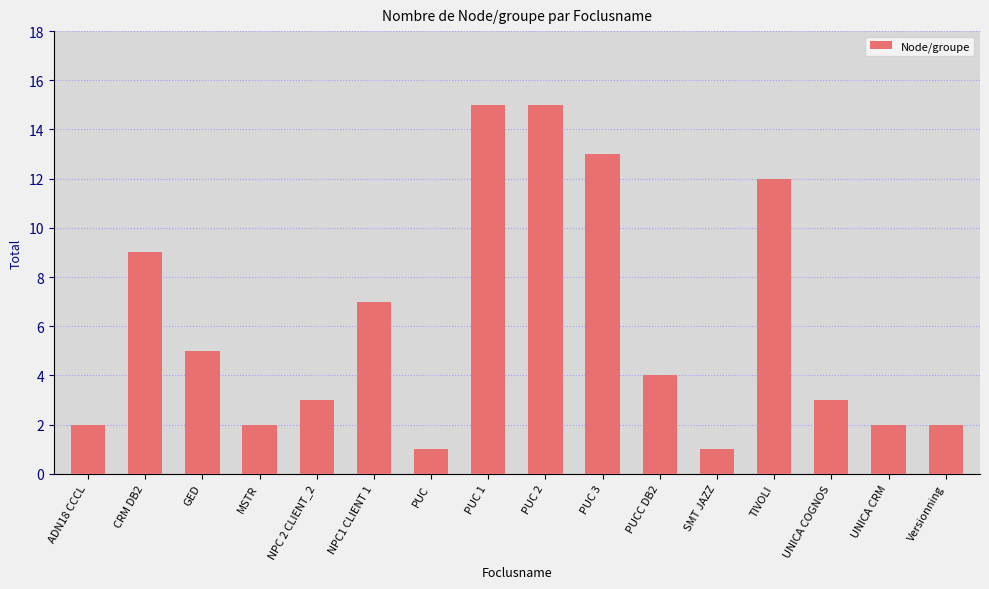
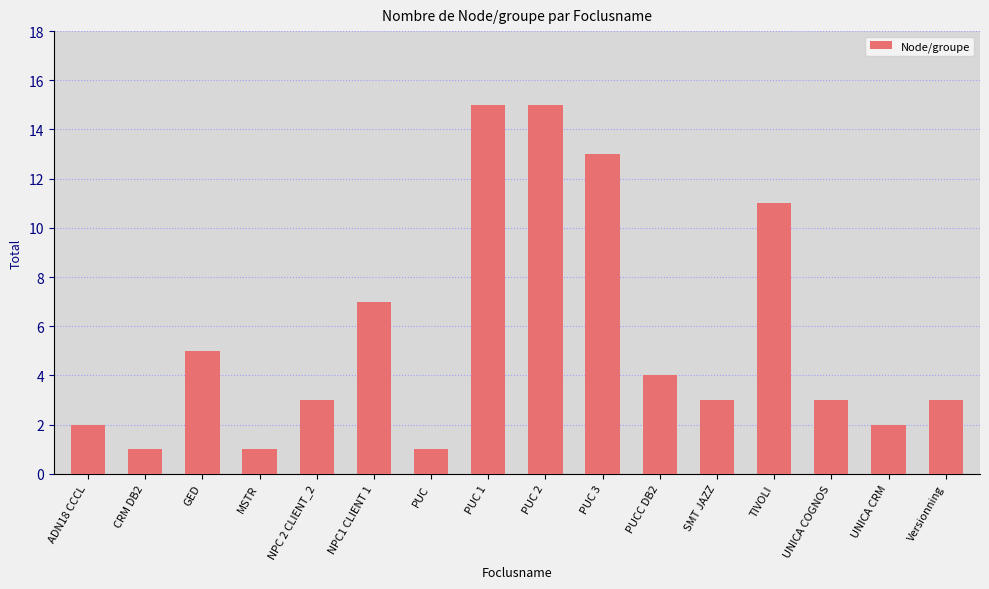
CRM DB2: 9 -> 1
MSTR: 2 -> 1
SMT JAZZ: 1 -> 3
TIVOLI: 12 -> 11
Versionning: 2 -> 3
